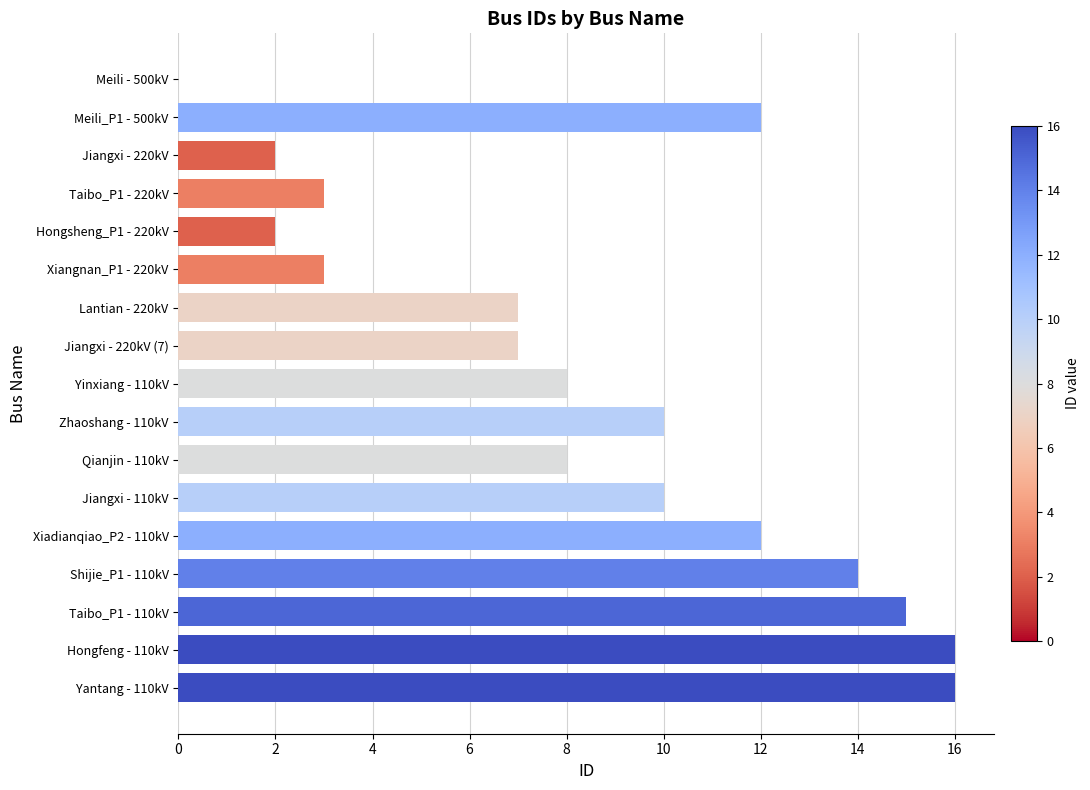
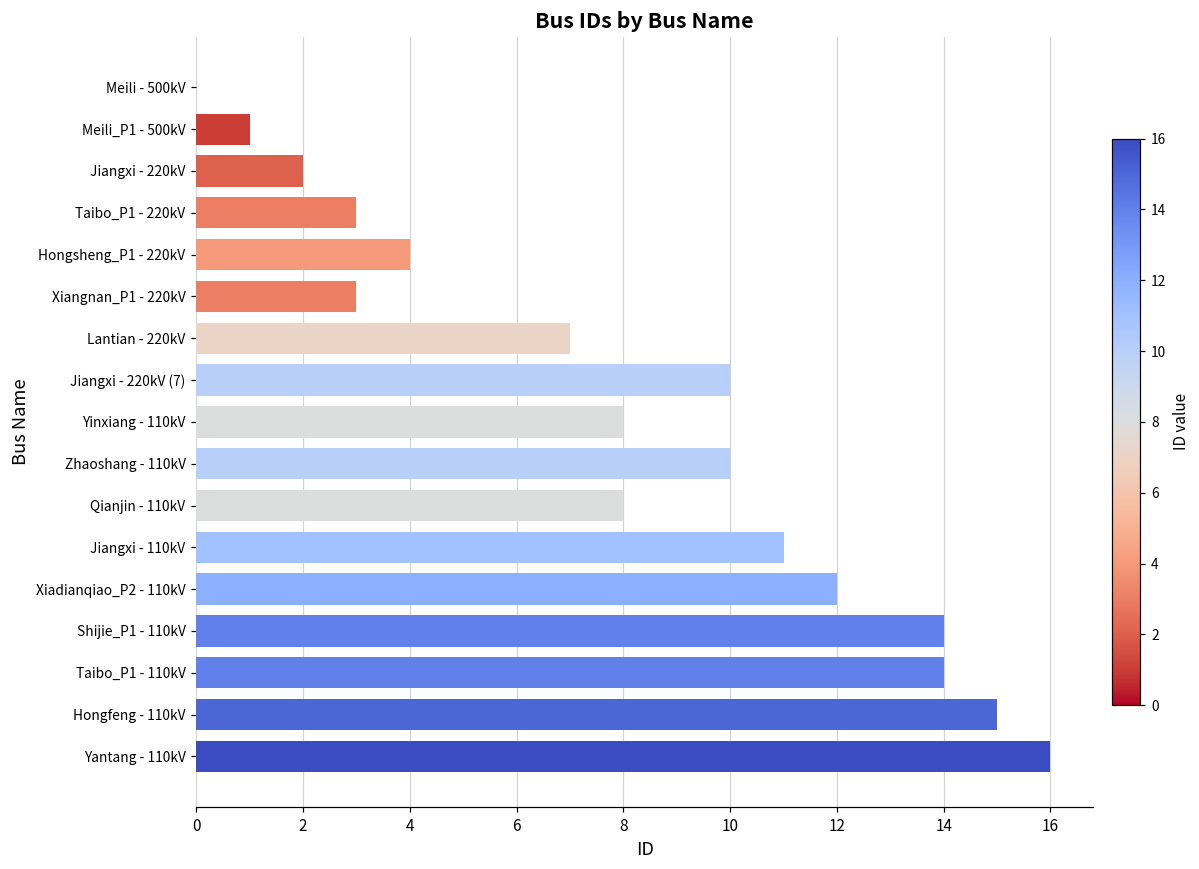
Meili_P1 - 500kV: 12 -> 1
Hongsheng_P1 - 220kV: 2 -> 4
Jiangxi - 220kV (7): 7 -> 10
Jiangxi - 110kV: 10 -> 11
Taibo_P1 - 110kV: 15 -> 14
Hongfeng - 110kV: 16 -> 15
